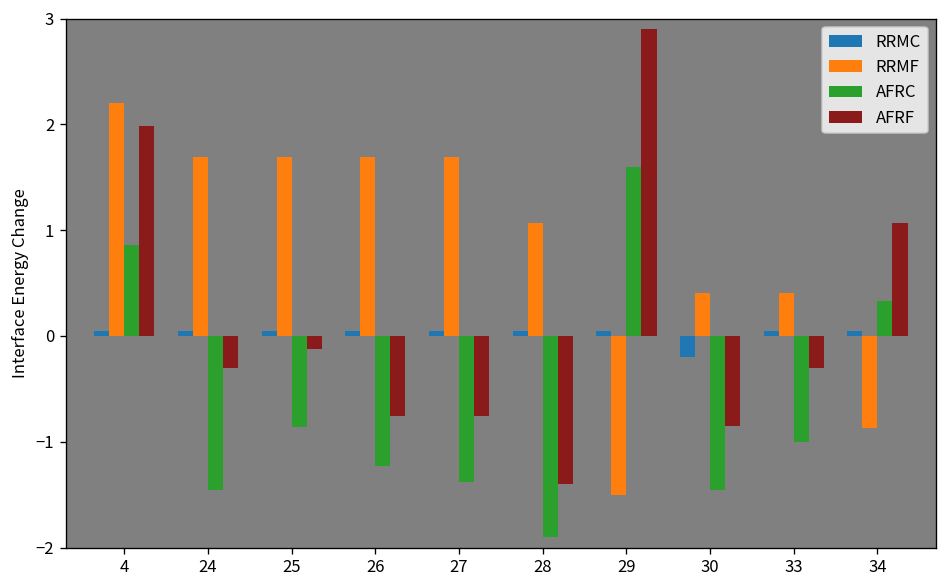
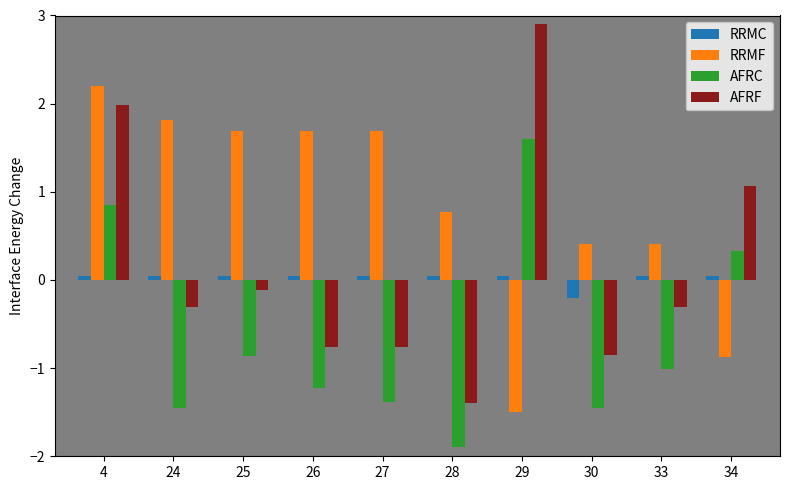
RRMF, 24: 1.7 -> 1.8
RRMF, 28: 1.1 -> 0.8
